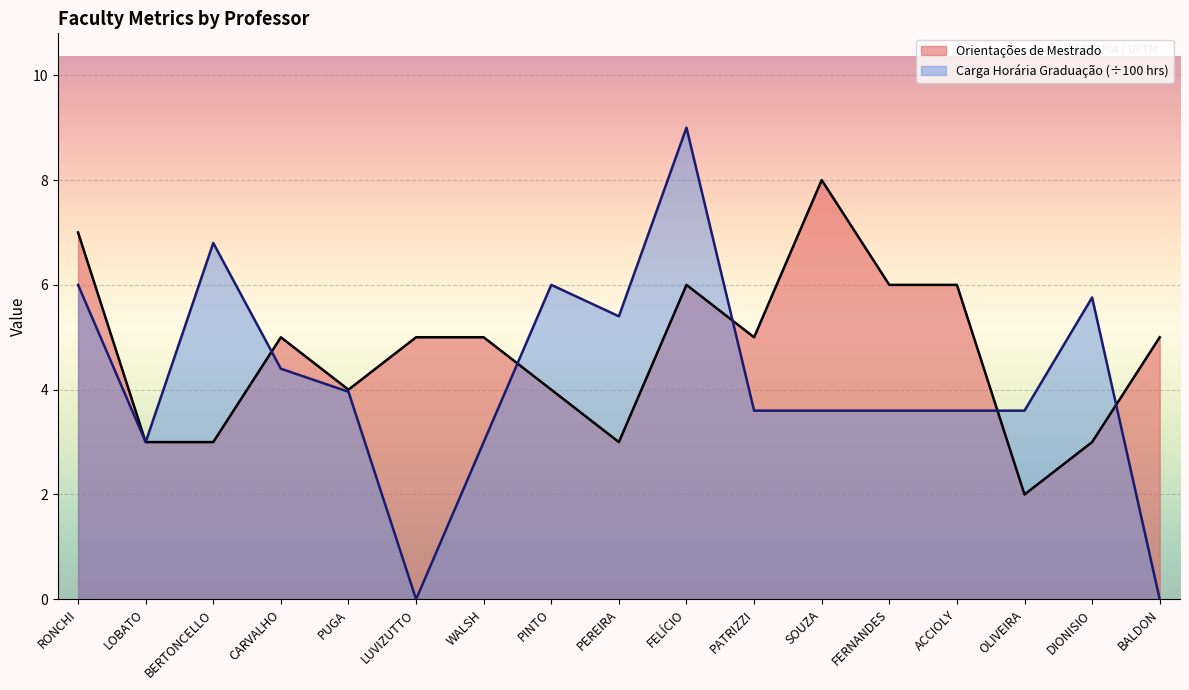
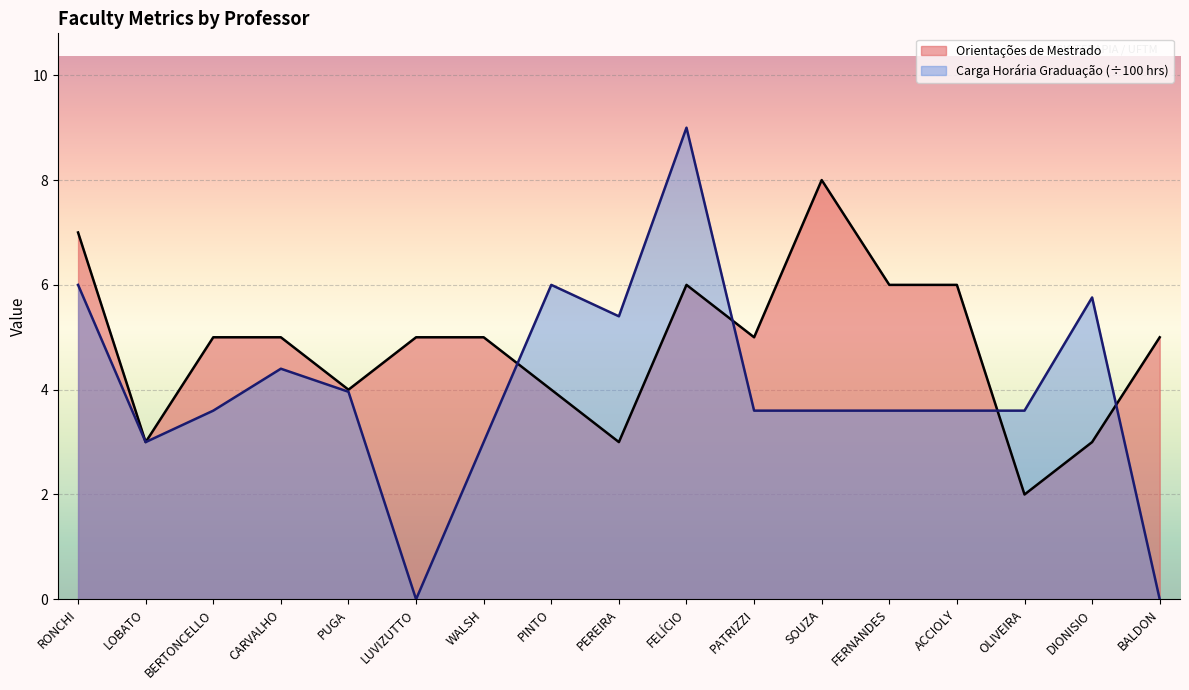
Orientações de Mestrado, BERTONCELLO: 3 -> 5
Carga Horária Graduação (÷100 hrs), BERTONCELLO: 6.8 -> 3.6
